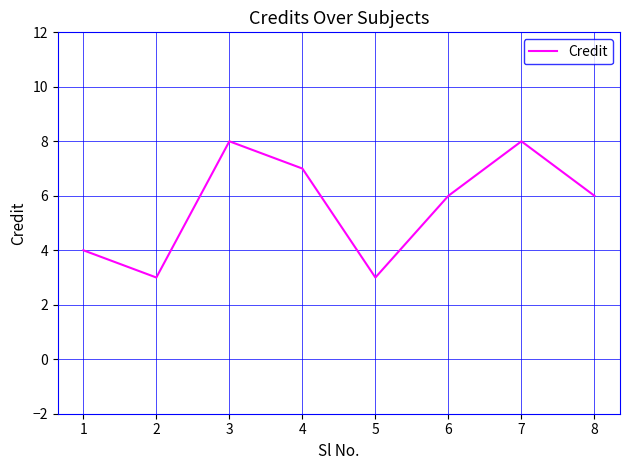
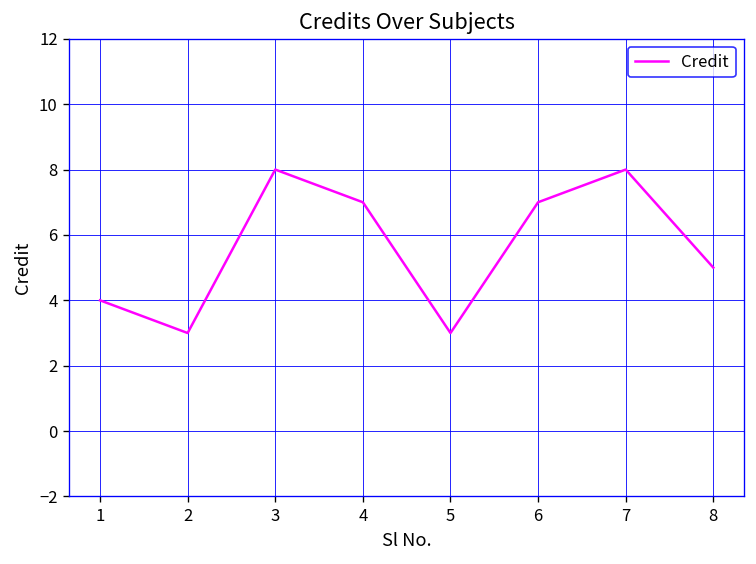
6: 6 -> 7
8: 6 -> 5
